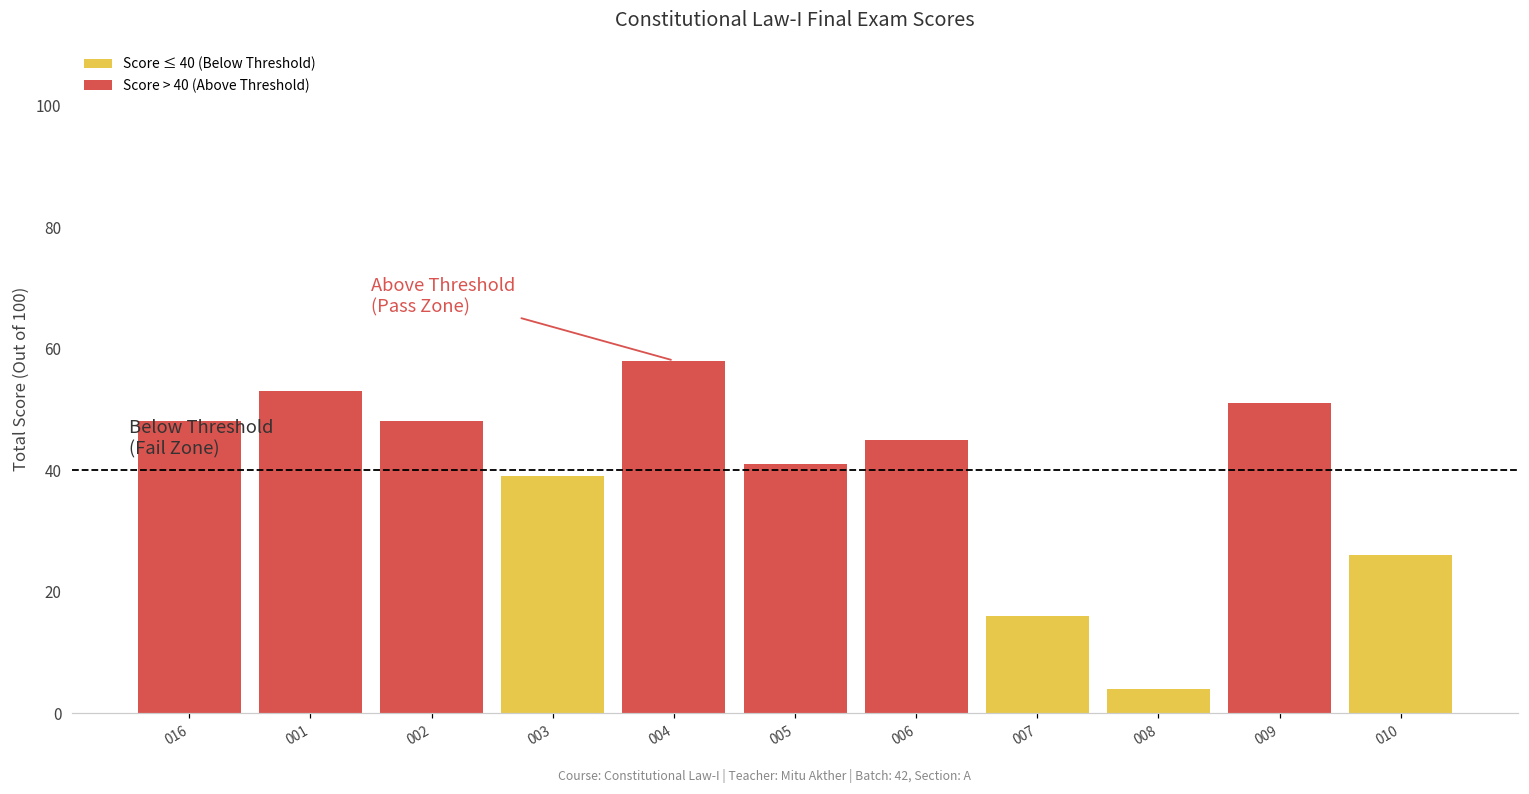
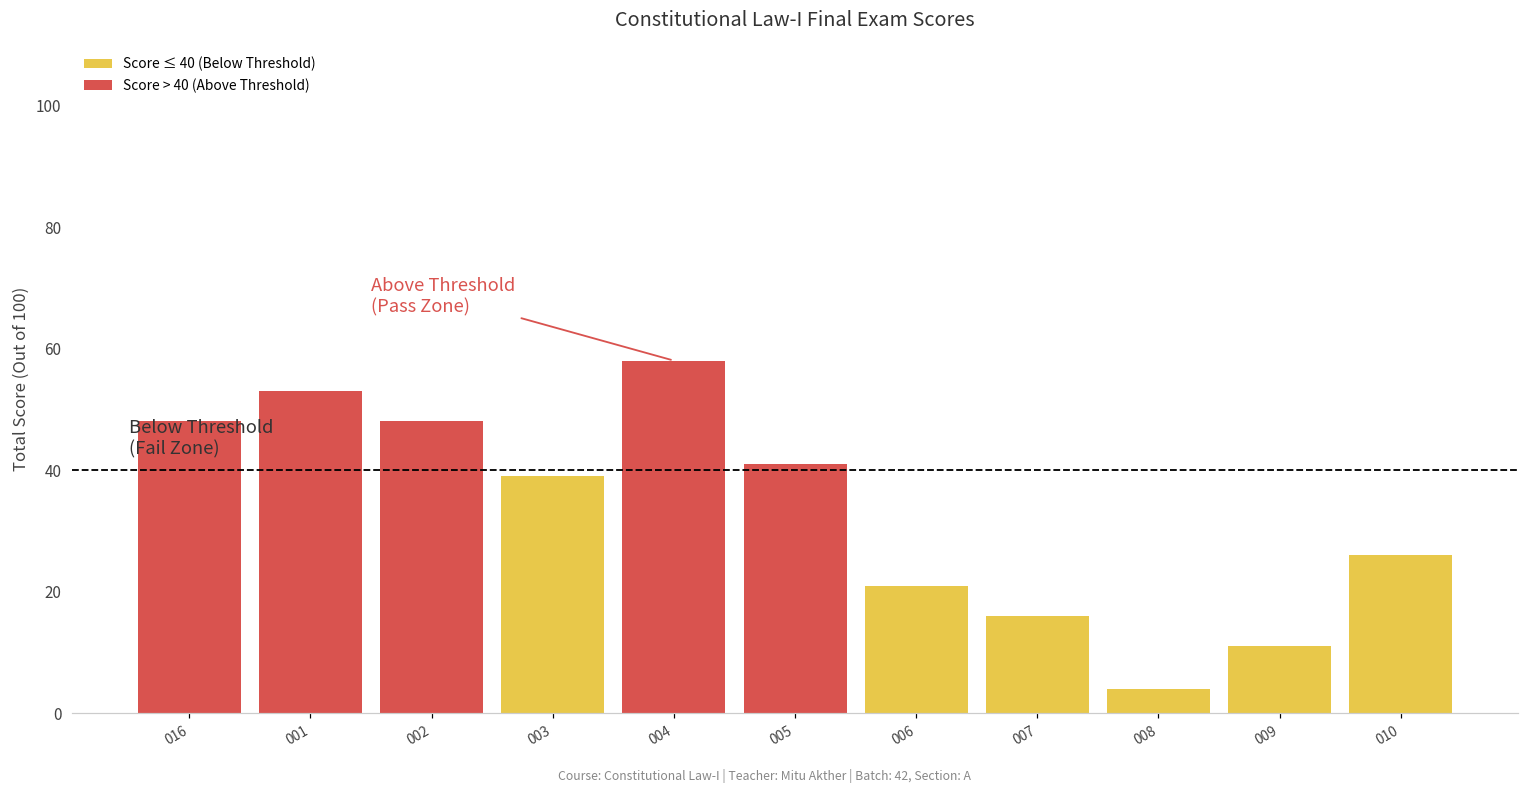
006: 45 -> 21
009: 51 -> 11
